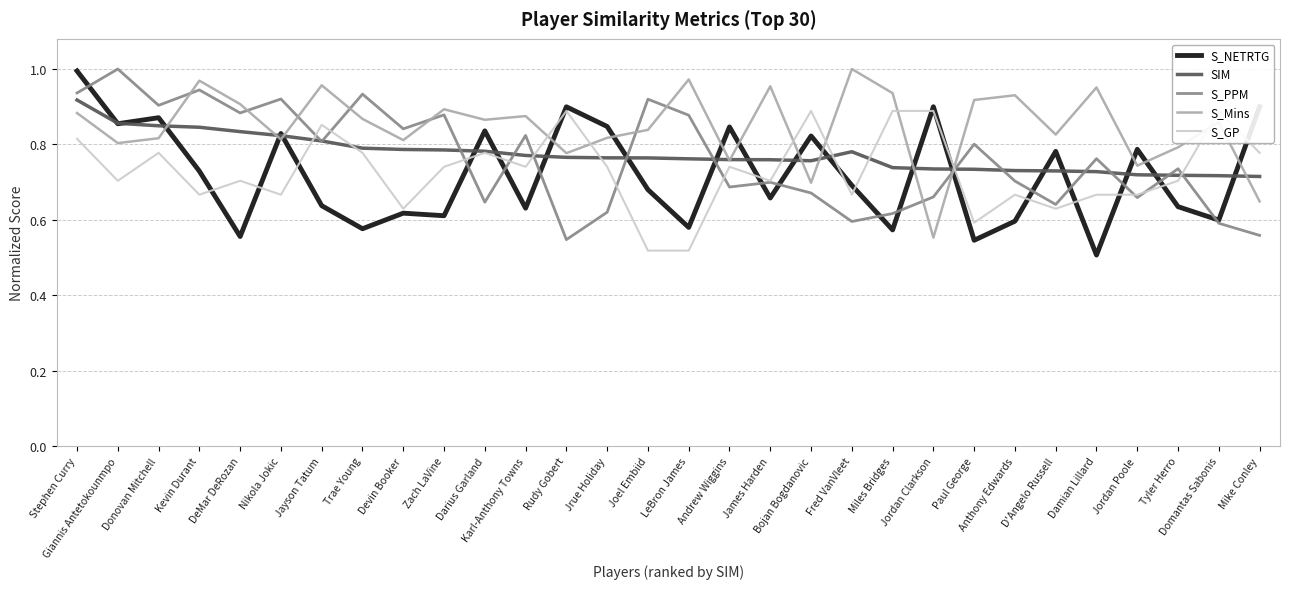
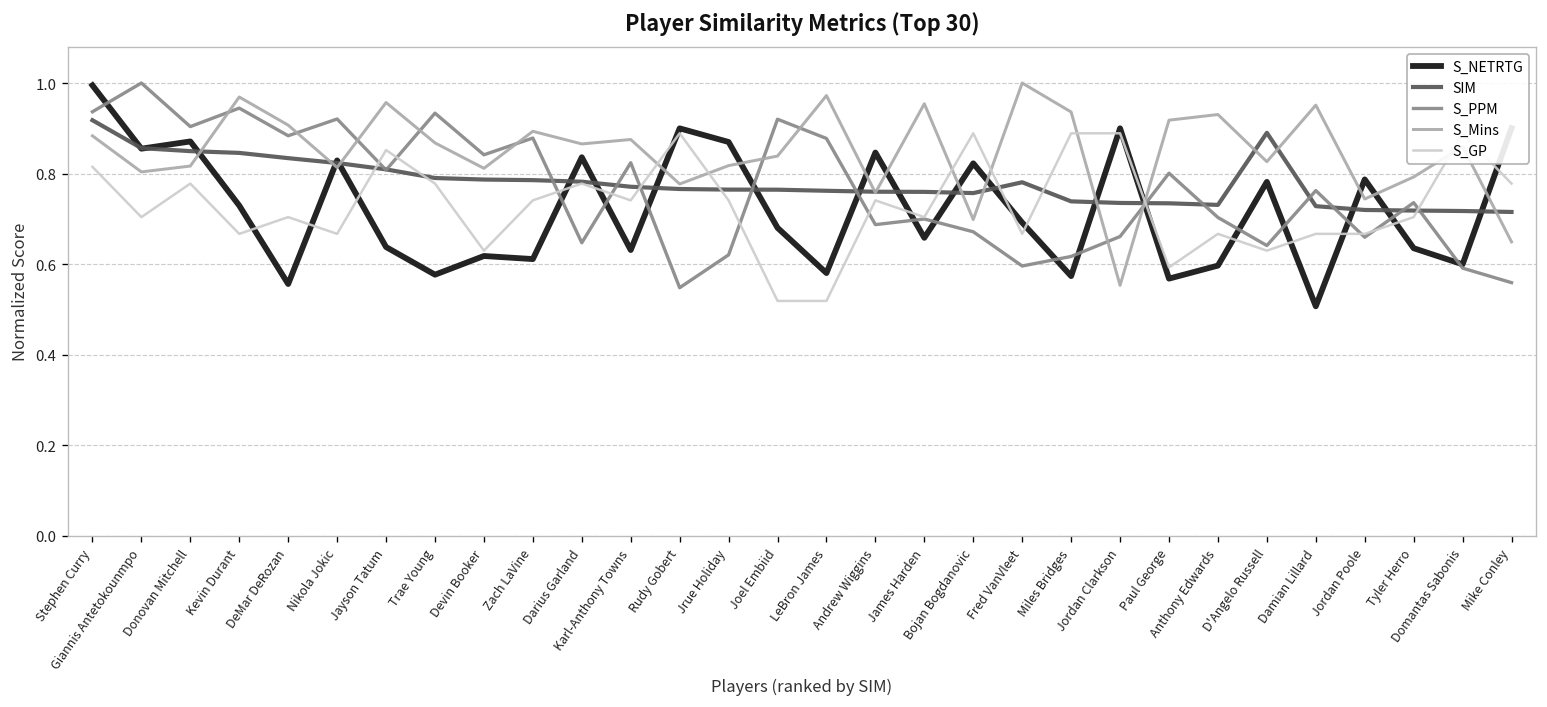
S_NETRTG, Jrue Holiday: 0.85 -> 0.87
S_NETRTG, Paul George: 0.55 -> 0.57
SIM, D'Angelo Russell: 0.73 -> 0.89
